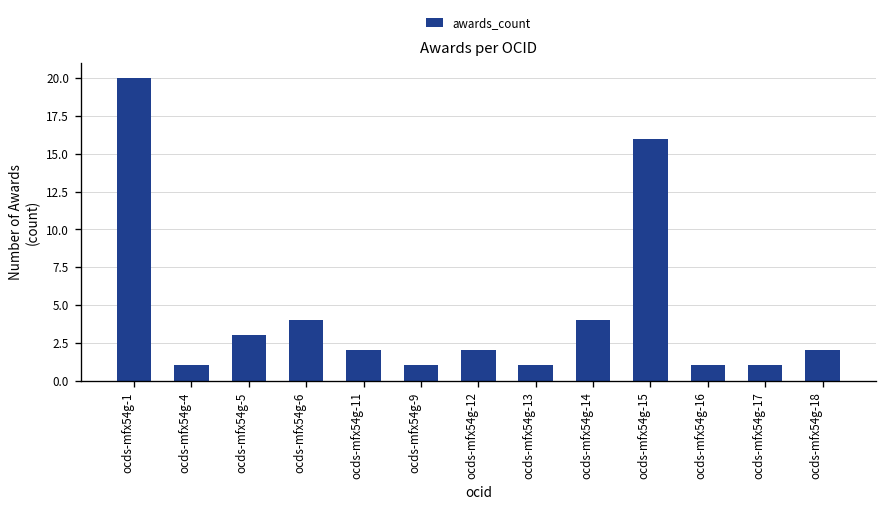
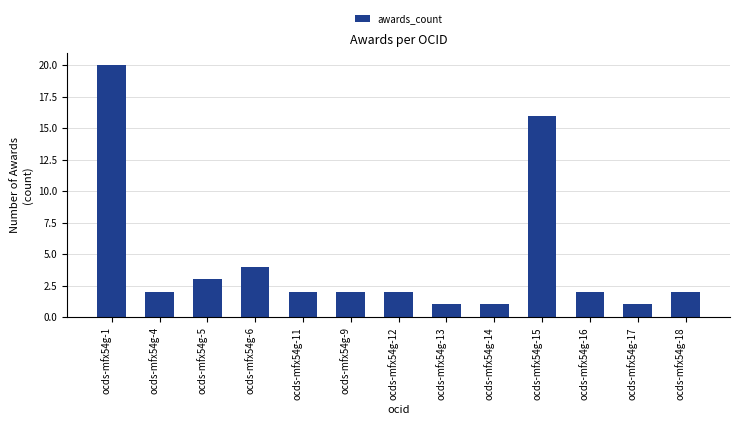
ocds-mfx54g-4: 1 -> 2
ocds-mfx54g-9: 1 -> 2
ocds-mfx54g-14: 4 -> 1
ocds-mfx54g-16: 1 -> 2
